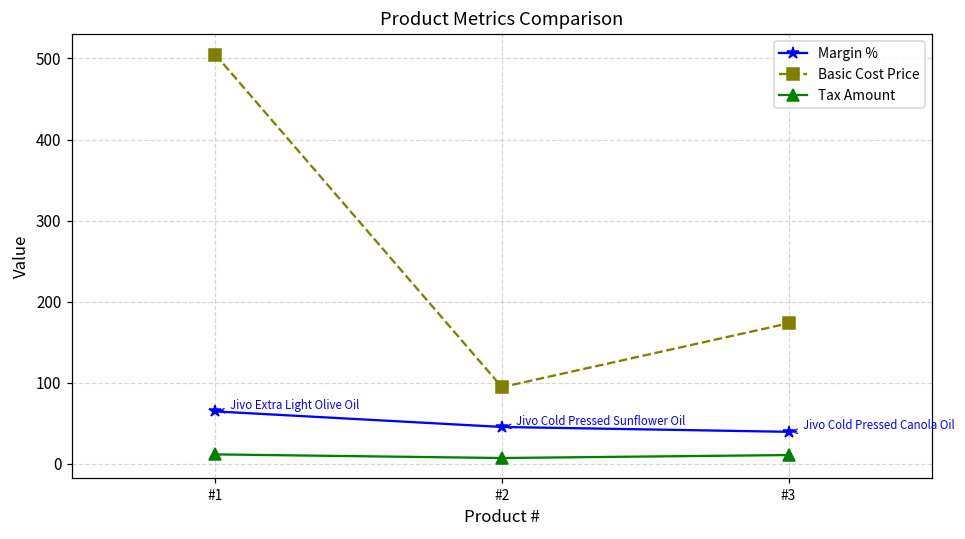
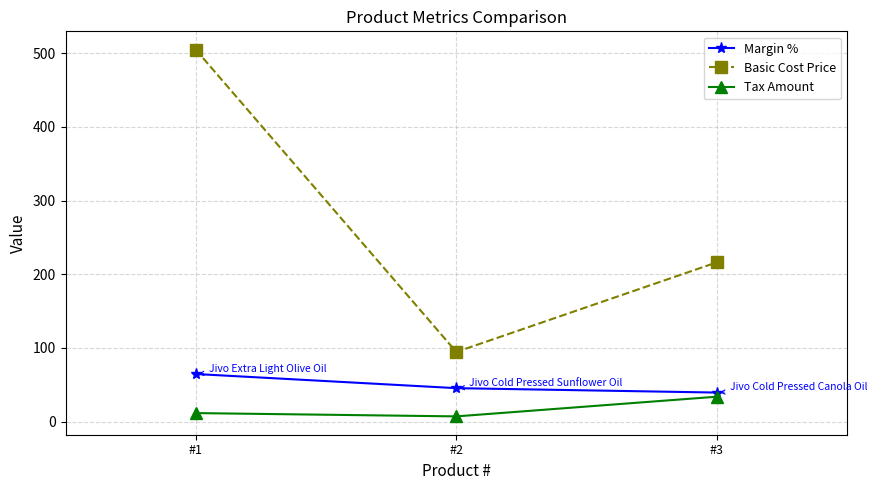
Basic Cost Price, #3: 170 -> 220
Tax Amount, #3: 10 -> 30
